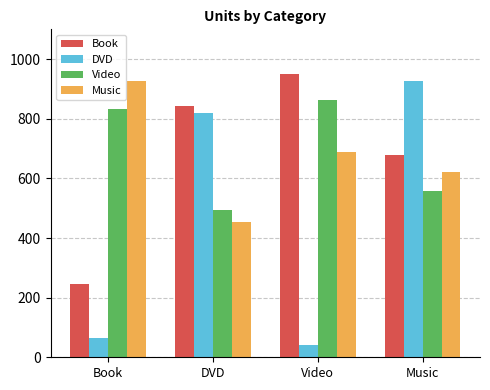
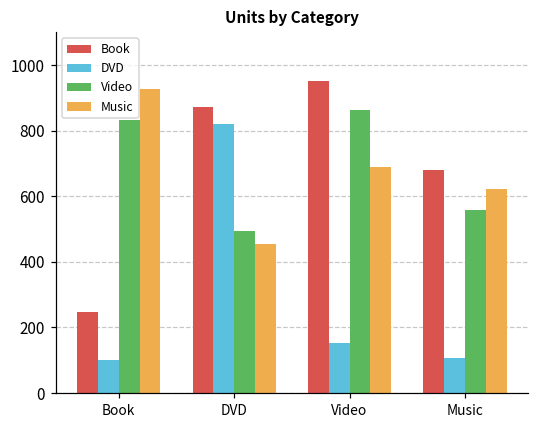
DVD, Book: 60 -> 100
Book, DVD: 840 -> 870
DVD, Video: 40 -> 150
DVD, Music: 930 -> 110
